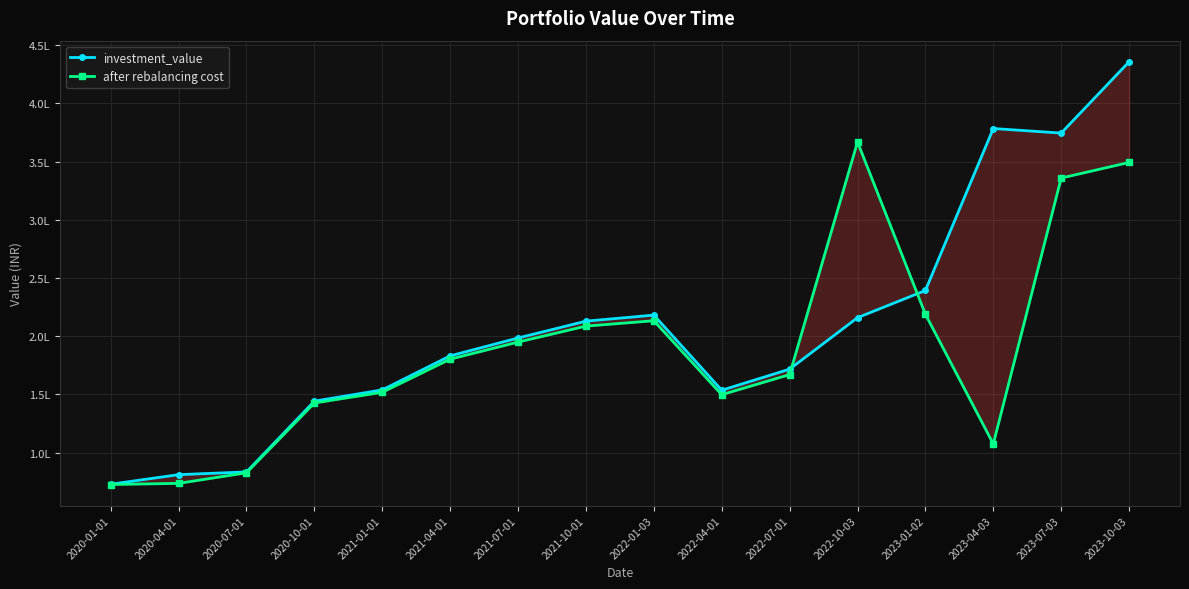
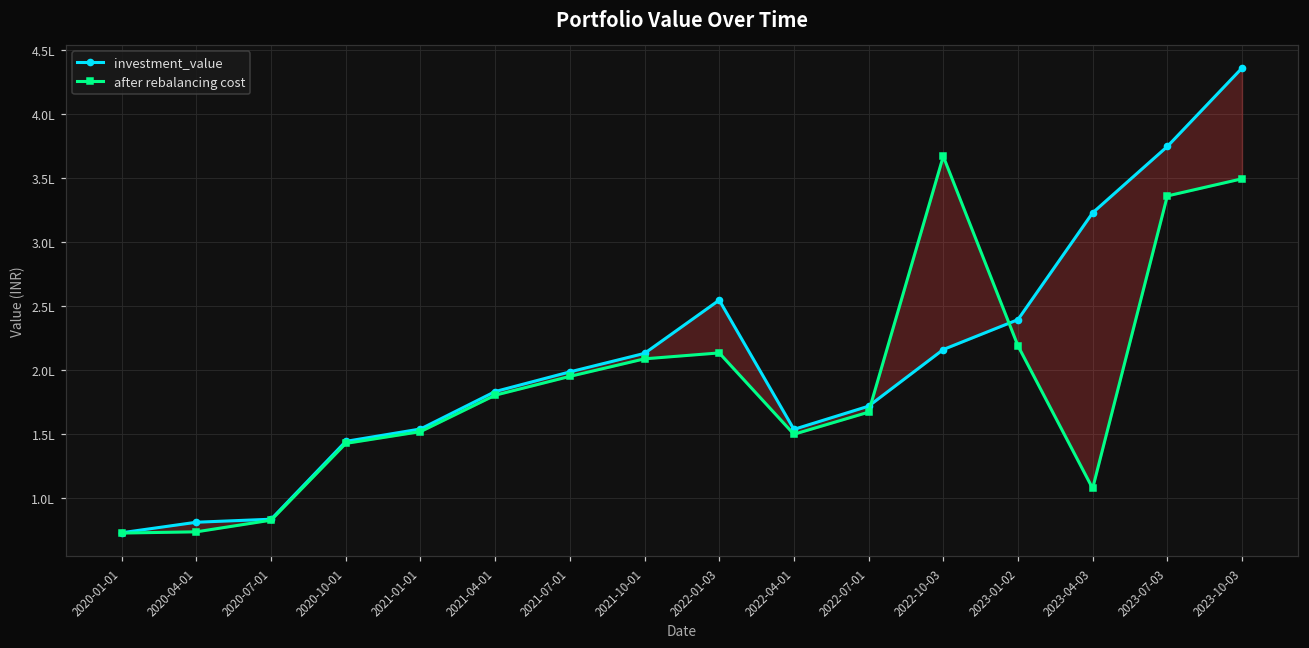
investment_value, 2022-01-03: 2.18L -> 2.55L
investment_value, 2023-04-03: 3.78L -> 3.23L
